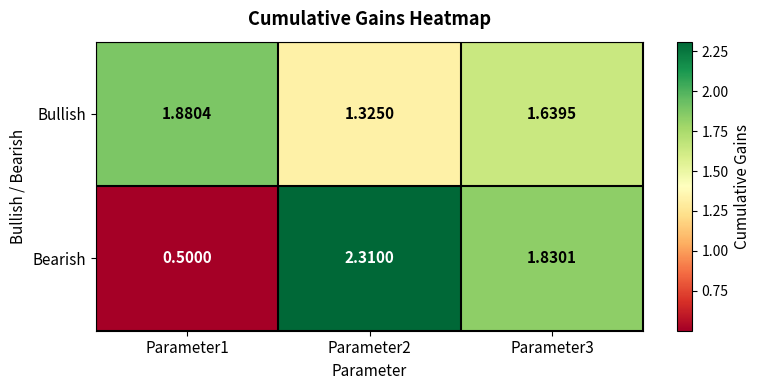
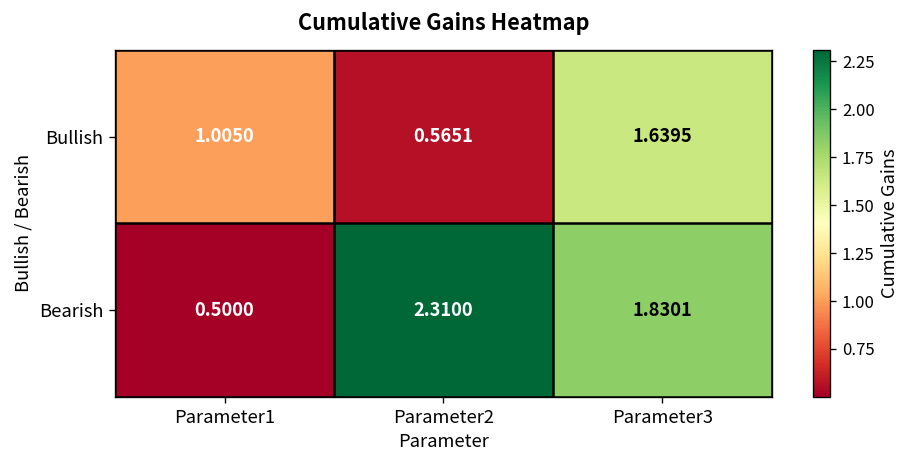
Bullish, Parameter1: 1.8804 -> 1.0050
Bullish, Parameter2: 1.3250 -> 0.5651
